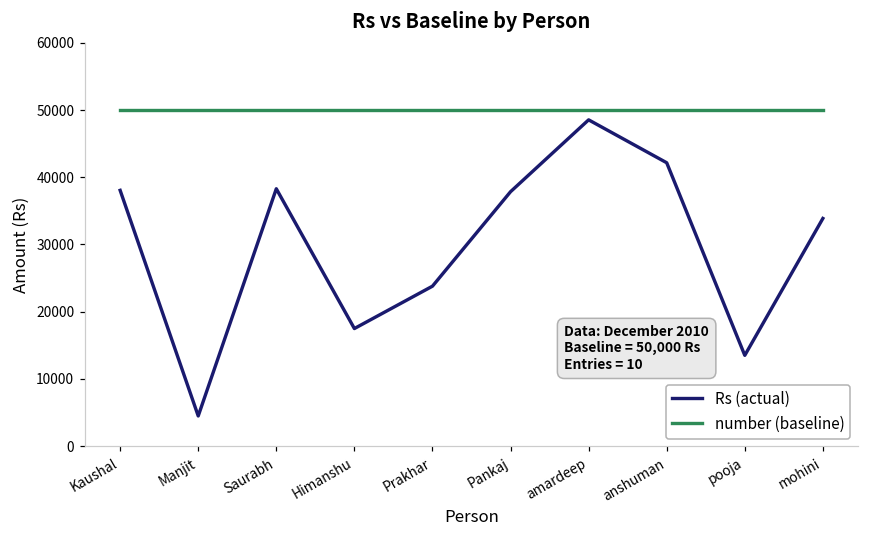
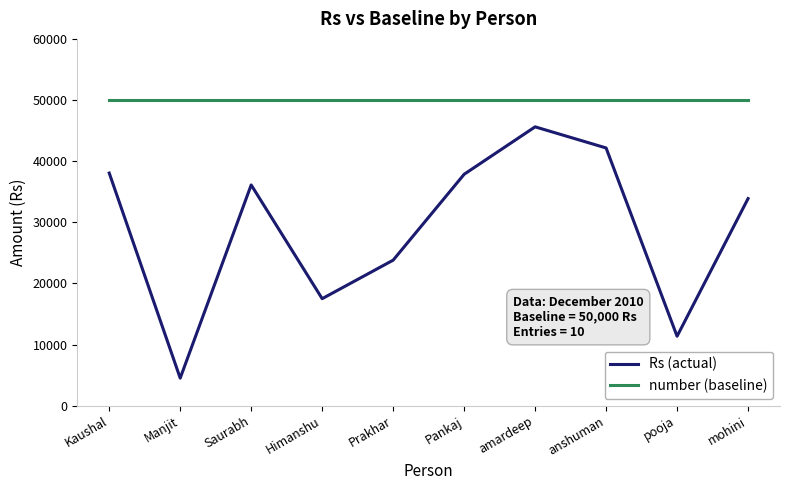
Rs (actual), Saurabh: 38000 -> 36000
Rs (actual), amardeep: 49000 -> 46000
Rs (actual), pooja: 14000 -> 11000
